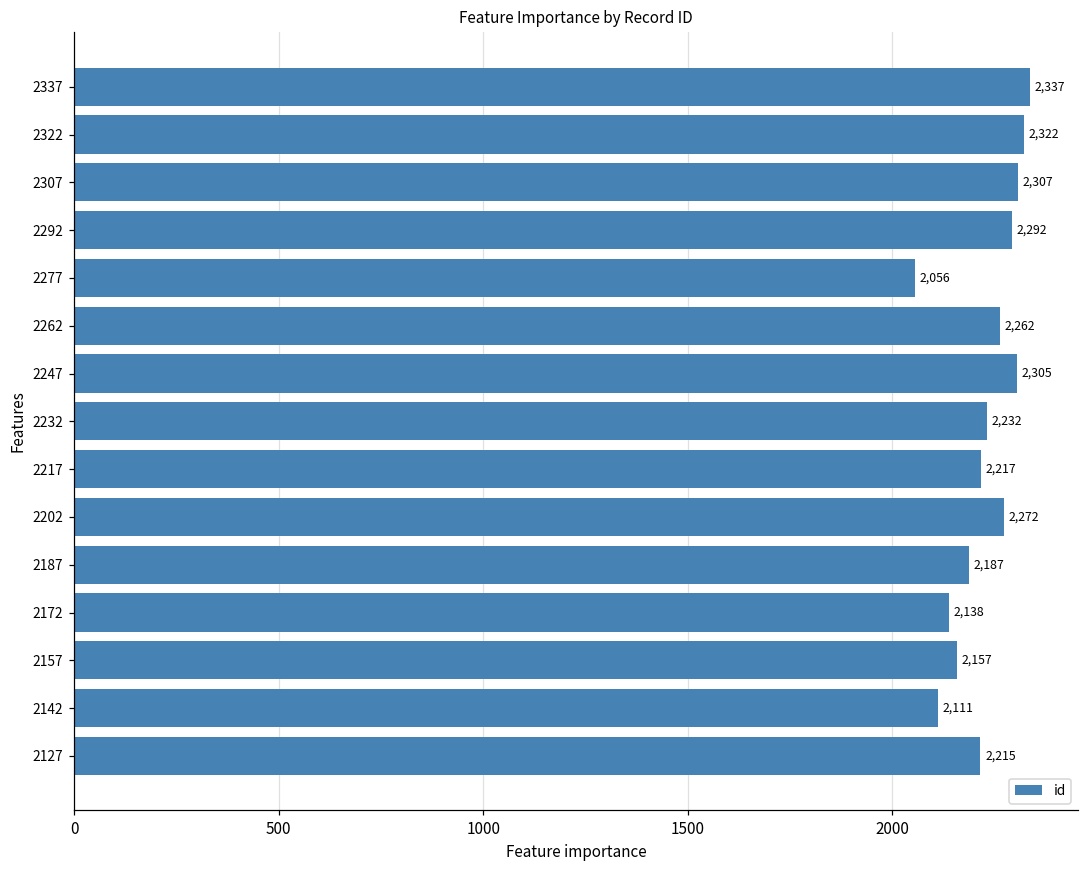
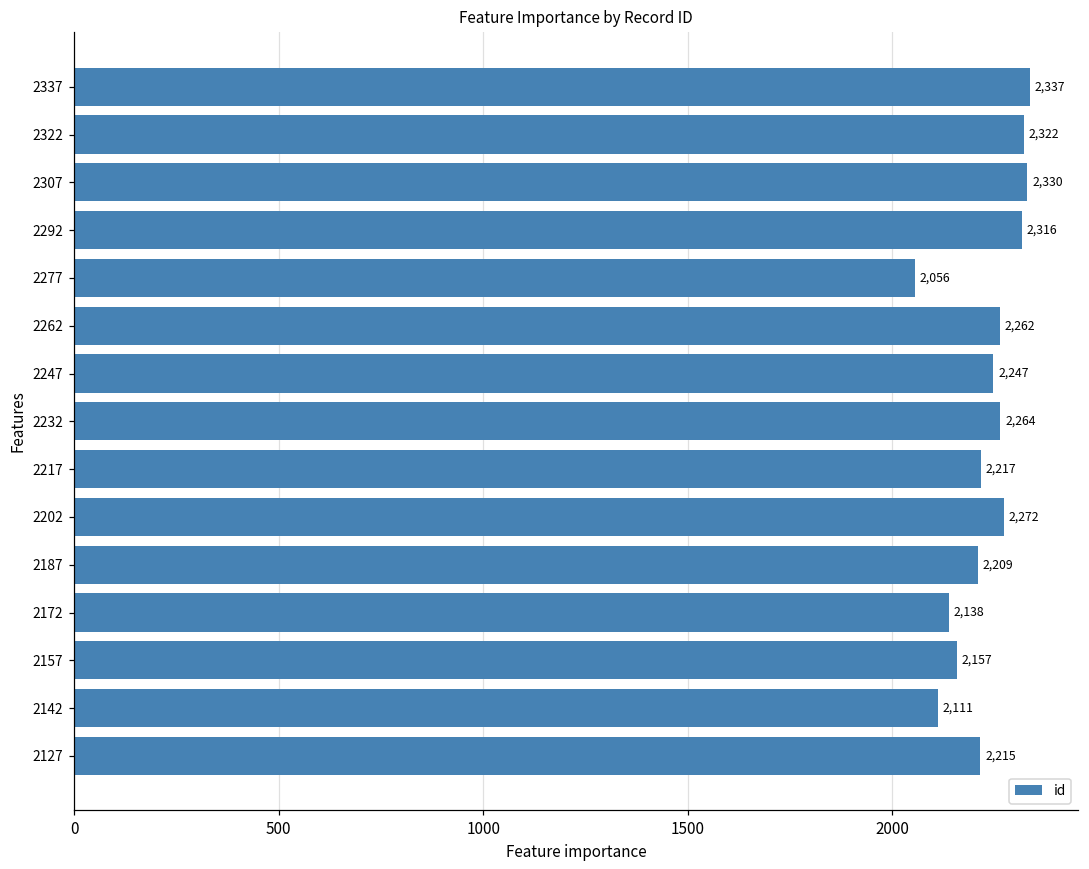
2307: 2,307 -> 2,330
2292: 2,292 -> 2,316
2247: 2,305 -> 2,247
2232: 2,232 -> 2,264
2187: 2,187 -> 2,209
